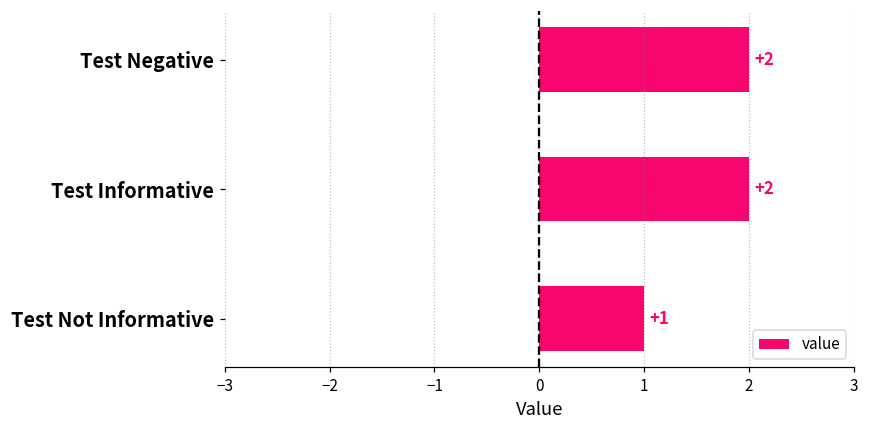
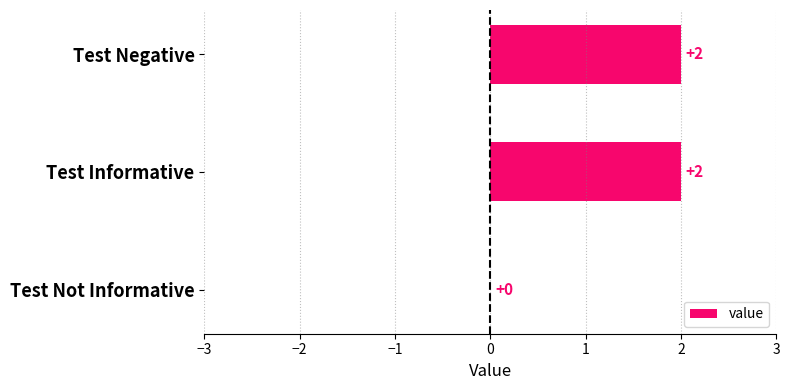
Test Not Informative: +1 -> +0
